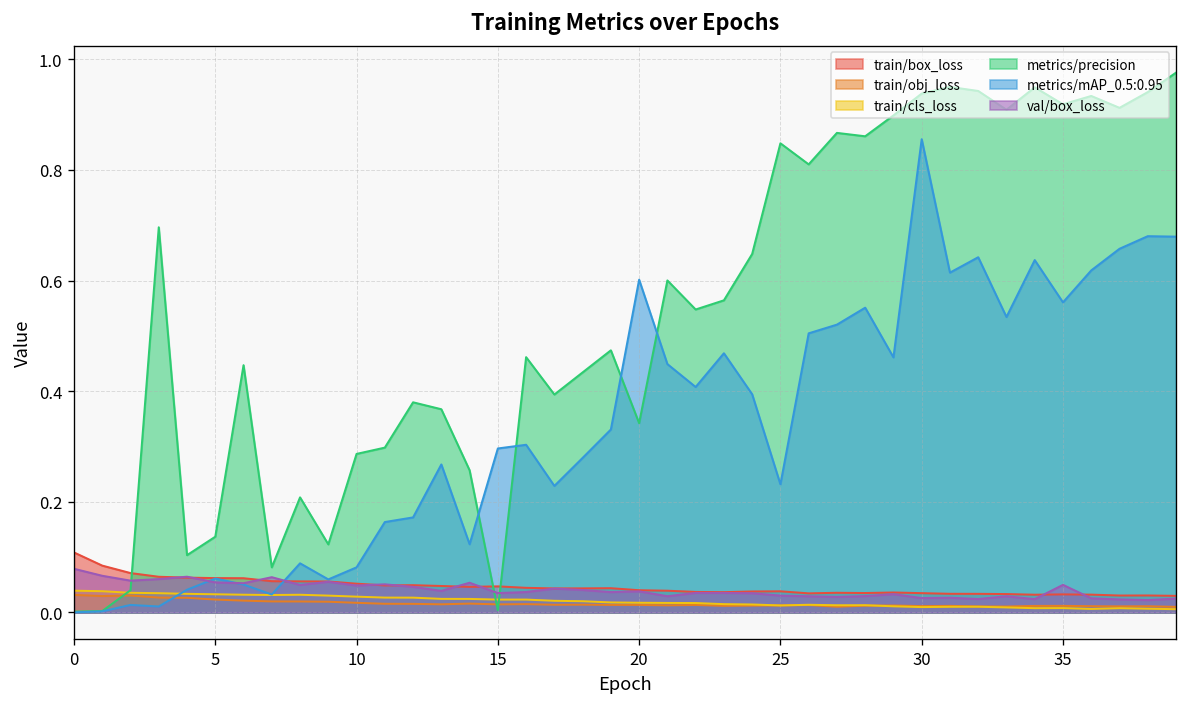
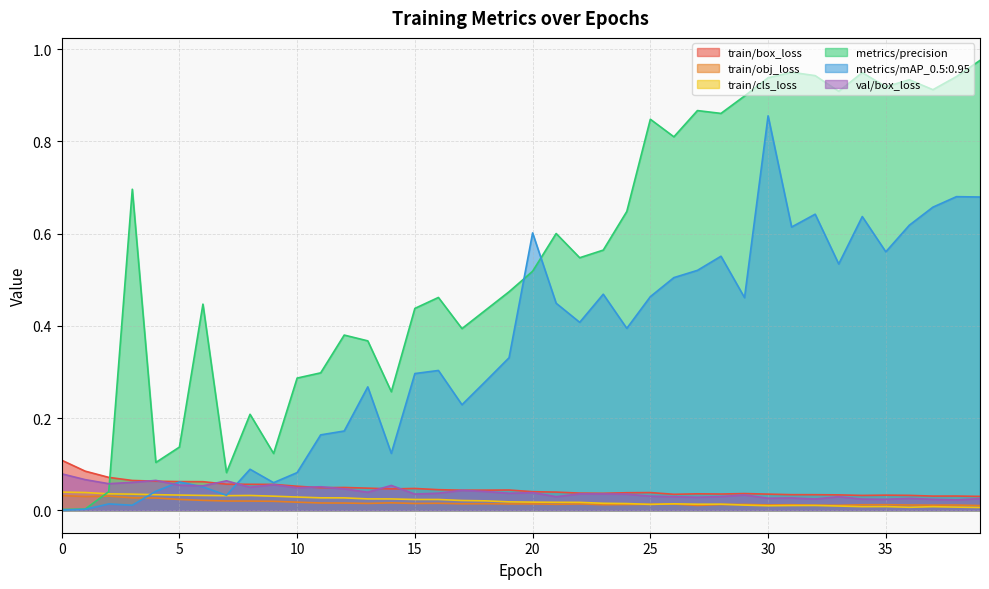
metrics/precision, 15: 0.00 -> 0.44
metrics/precision, 20: 0.34 -> 0.52
metrics/mAP_0.5:0.95, 25: 0.23 -> 0.46
val/box_loss, 35: 0.05 -> 0.02
